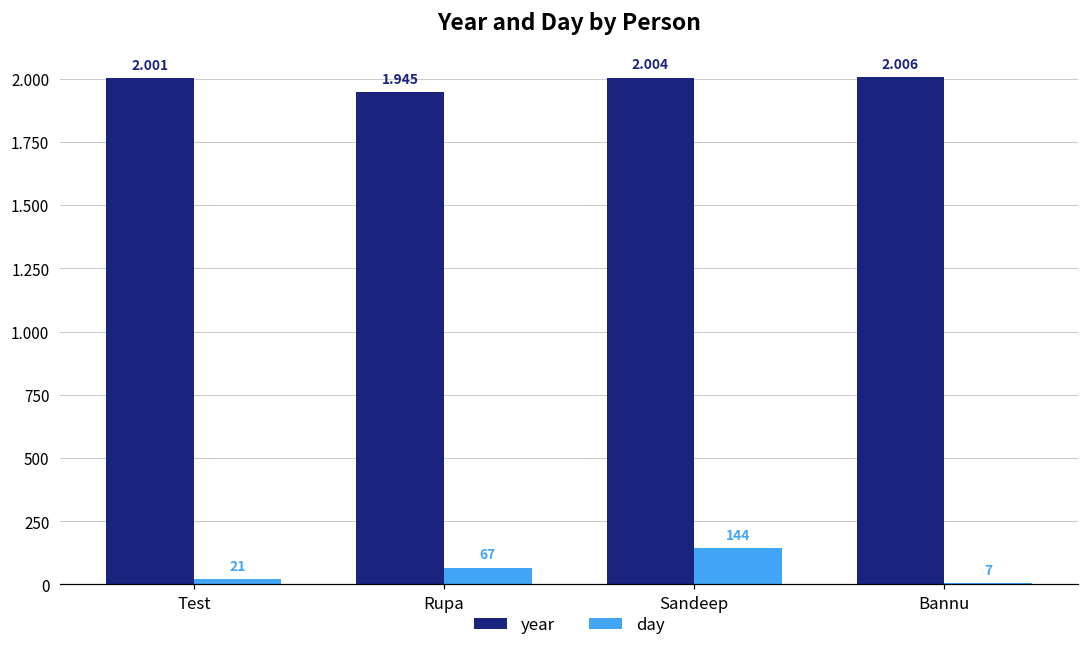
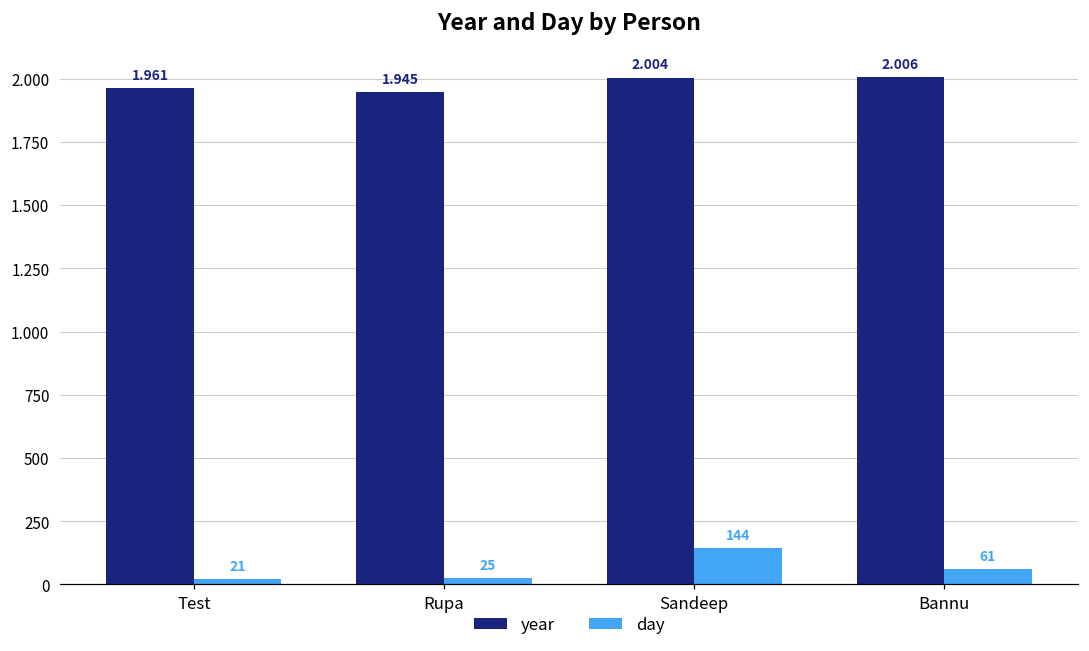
year, Test: 2.001 -> 1.961
day, Rupa: 67 -> 25
day, Bannu: 7 -> 61
